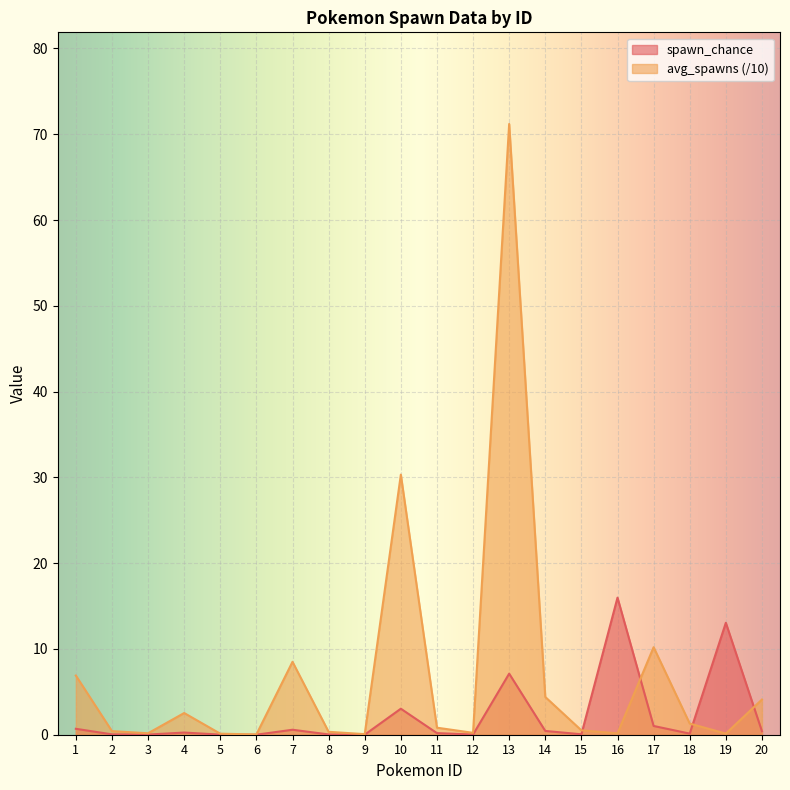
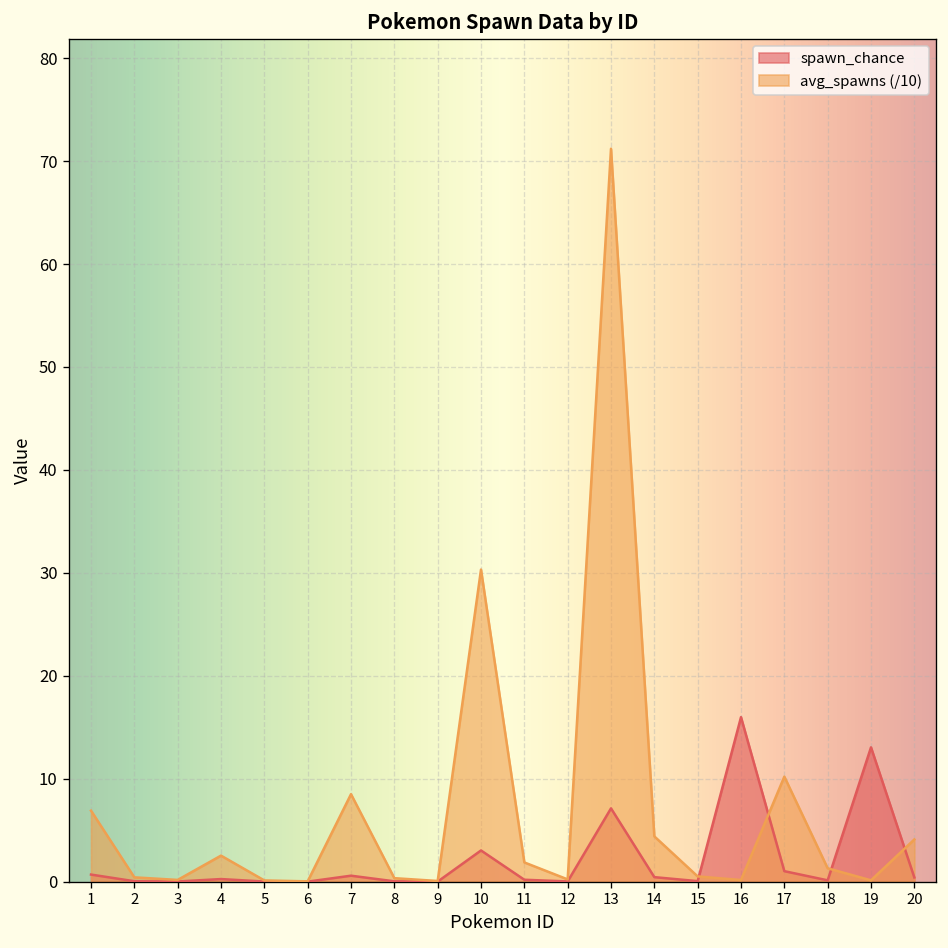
avg_spawns (/10), 11: 1 -> 2
